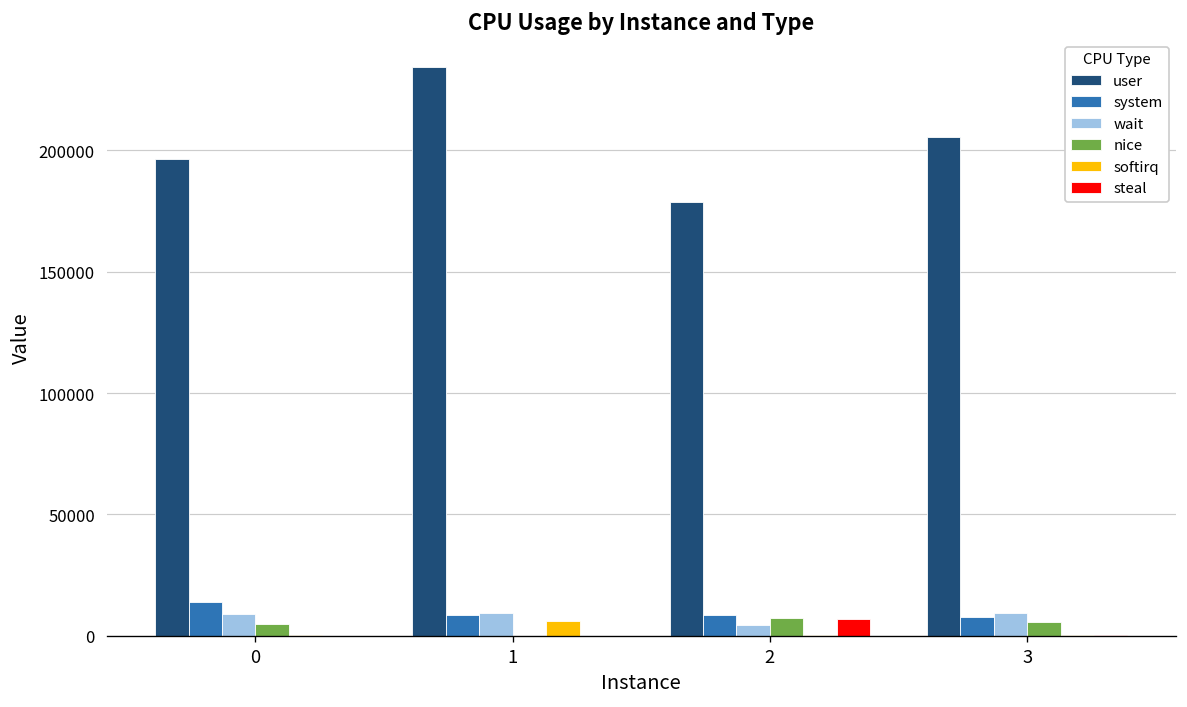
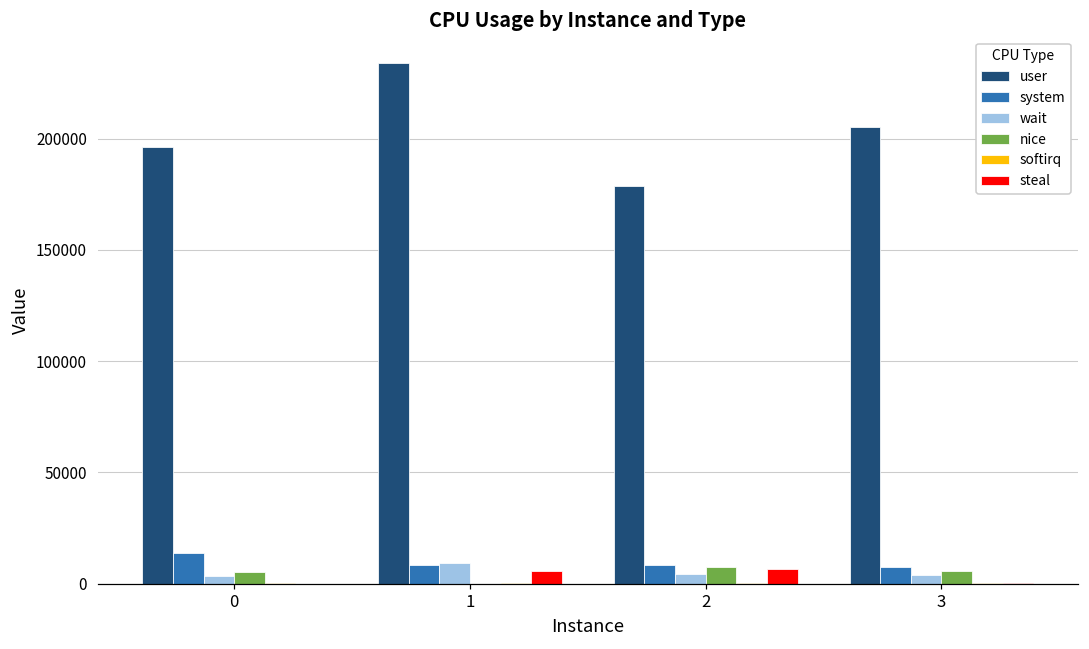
wait, 0: 9000 -> 4000
softirq, 1: 6000 -> 0
steal, 1: 0 -> 6000
wait, 3: 9000 -> 4000
